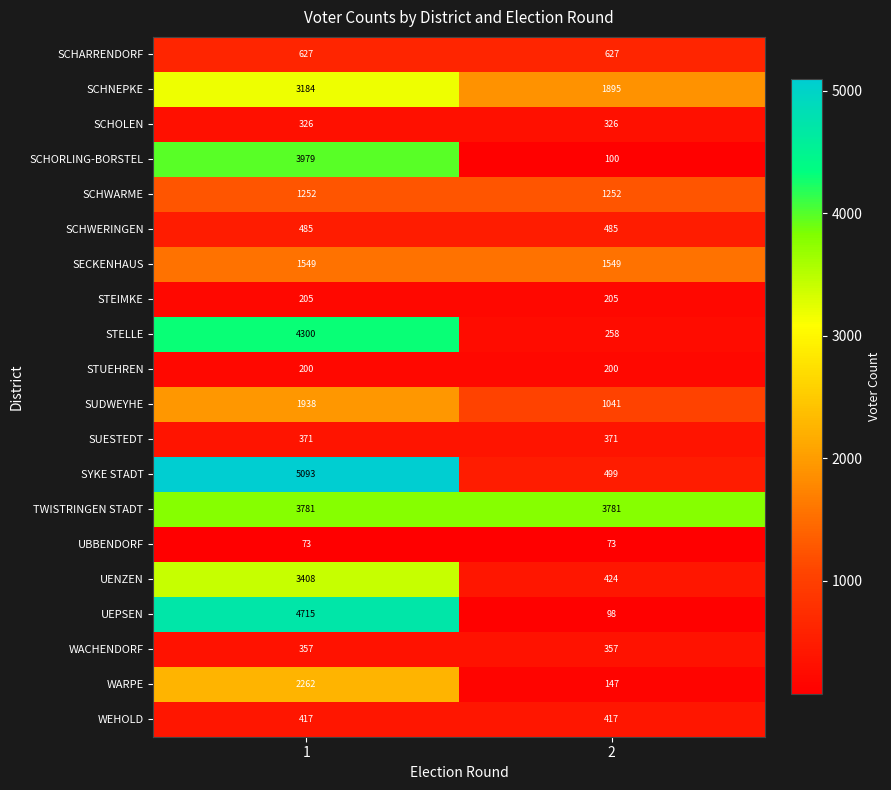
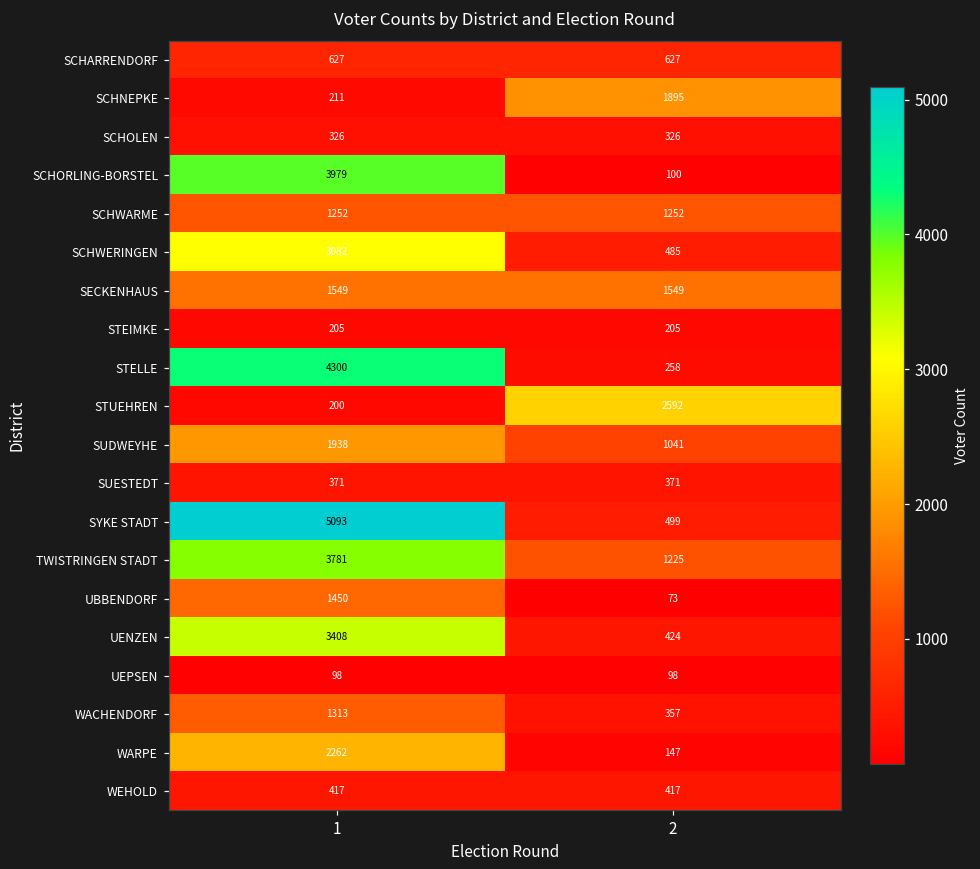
SCHNEPKE, 1: 3184 -> 211
SCHWERINGEN, 1: 485 -> 3082
STUEHREN, 2: 200 -> 2592
TWISTRINGEN STADT, 2: 3781 -> 1225
UBBENDORF, 1: 73 -> 1450
UEPSEN, 1: 4715 -> 98
WACHENDORF, 1: 357 -> 1313
